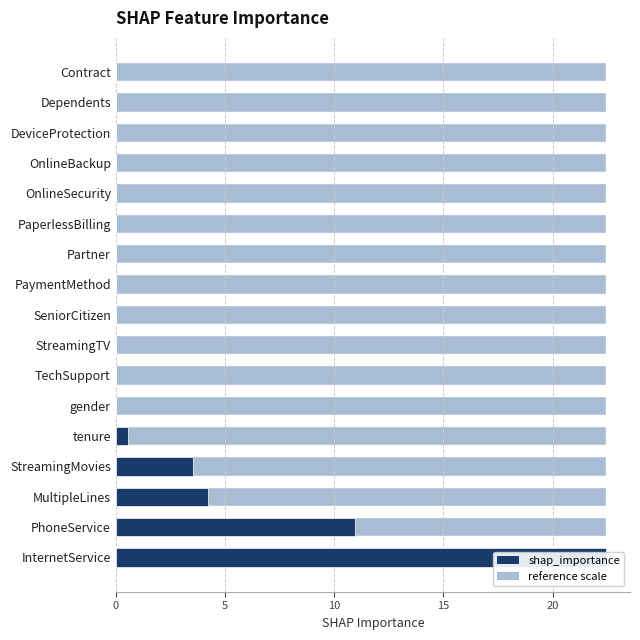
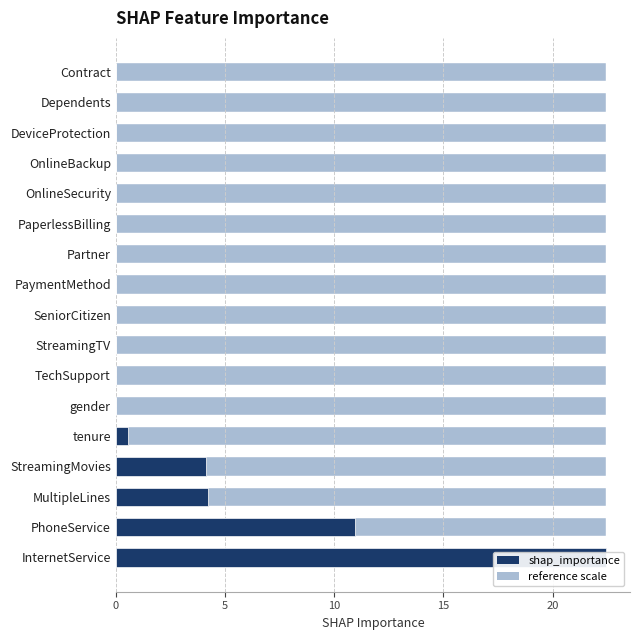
shap_importance, StreamingMovies: 3.6 -> 4.2
